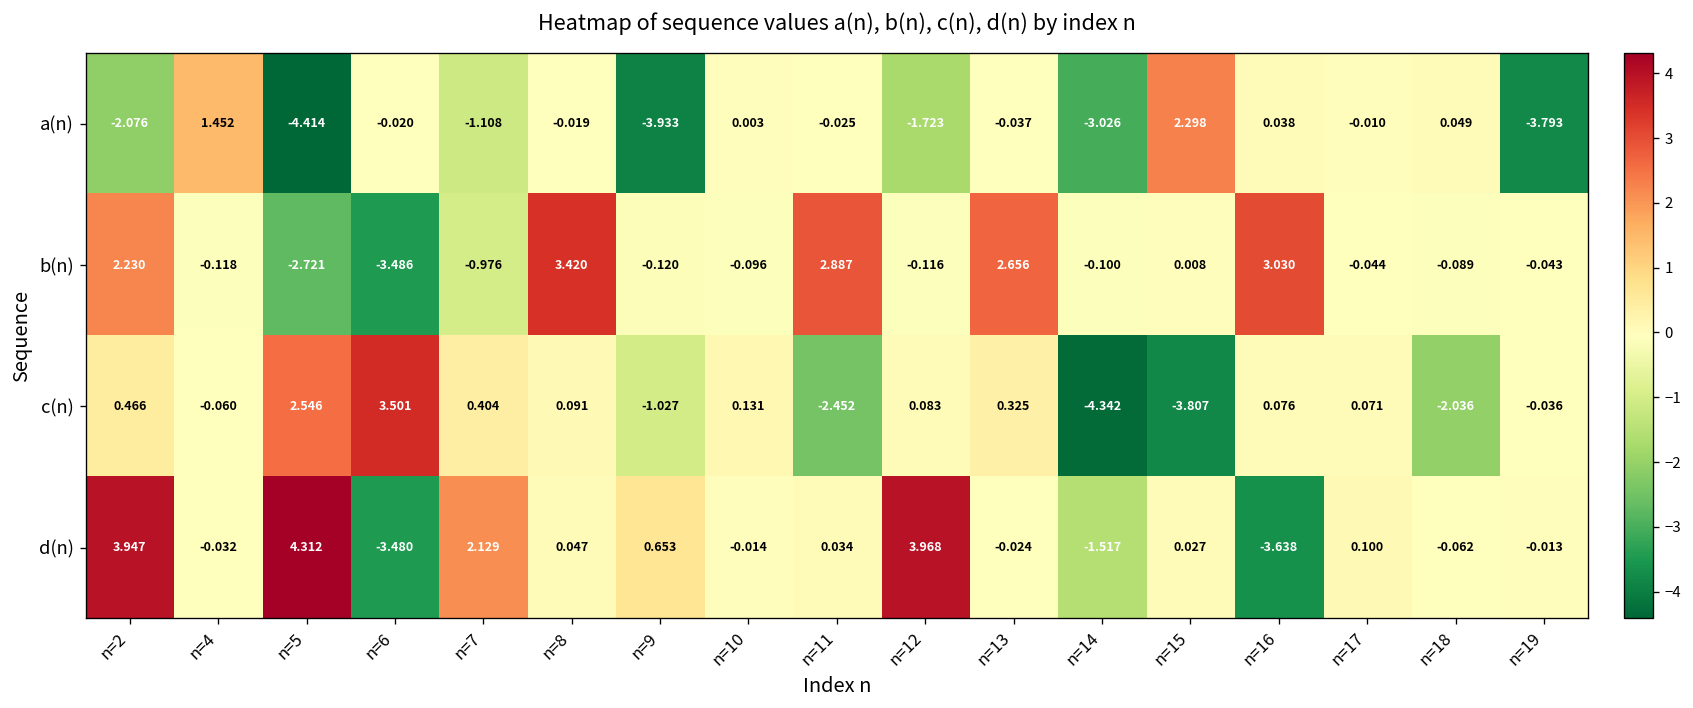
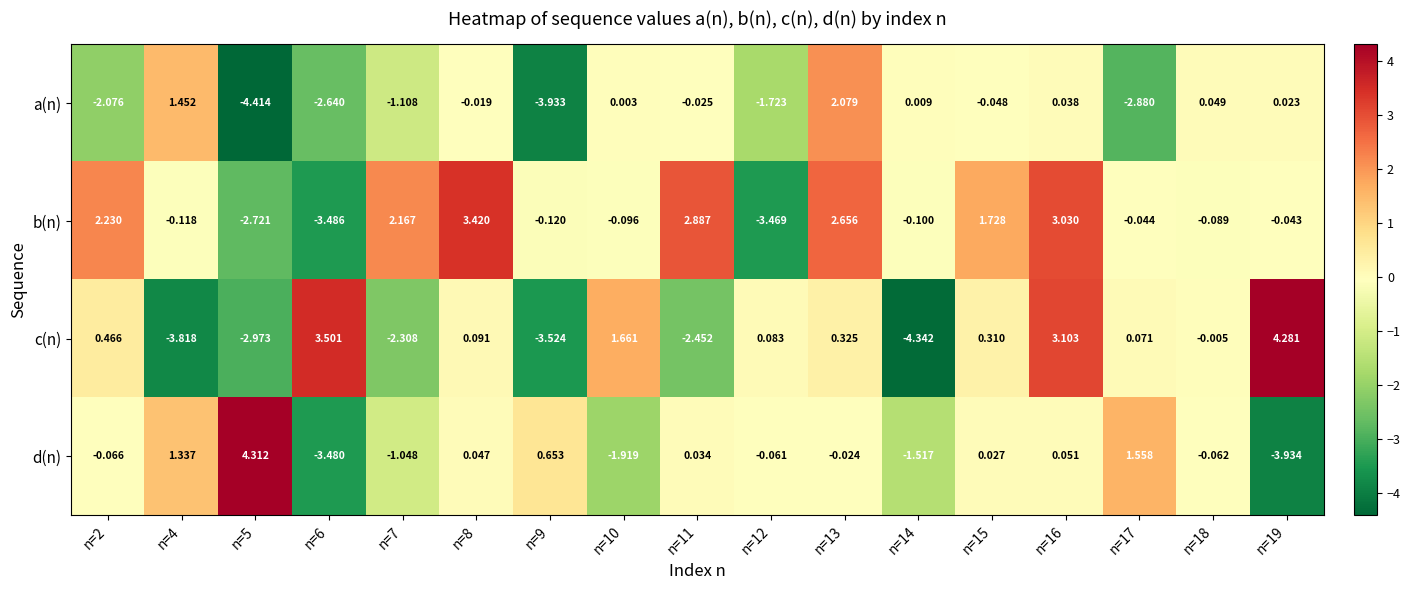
a(n), n=6: -0.020 -> -2.640
a(n), n=13: -0.037 -> 2.079
a(n), n=14: -3.026 -> 0.009
a(n), n=15: 2.298 -> -0.048
a(n), n=17: -0.010 -> -2.880
a(n), n=19: -3.793 -> 0.023
b(n), n=7: -0.976 -> 2.167
b(n), n=12: -0.116 -> -3.469
b(n), n=15: 0.008 -> 1.728
c(n), n=4: -0.060 -> -3.818
c(n), n=5: 2.546 -> -2.973
c(n), n=7: 0.404 -> -2.308
c(n), n=9: -1.027 -> -3.524
c(n), n=10: 0.131 -> 1.661
c(n), n=15: -3.807 -> 0.310
c(n), n=16: 0.076 -> 3.103
c(n), n=18: -2.036 -> -0.005
c(n), n=19: -0.036 -> 4.281
d(n), n=2: 3.947 -> -0.066
d(n), n=4: -0.032 -> 1.337
d(n), n=7: 2.129 -> -1.048
d(n), n=10: -0.014 -> -1.919
d(n), n=12: 3.968 -> -0.061
d(n), n=16: -3.638 -> 0.051
d(n), n=17: 0.100 -> 1.558
d(n), n=19: -0.013 -> -3.934
